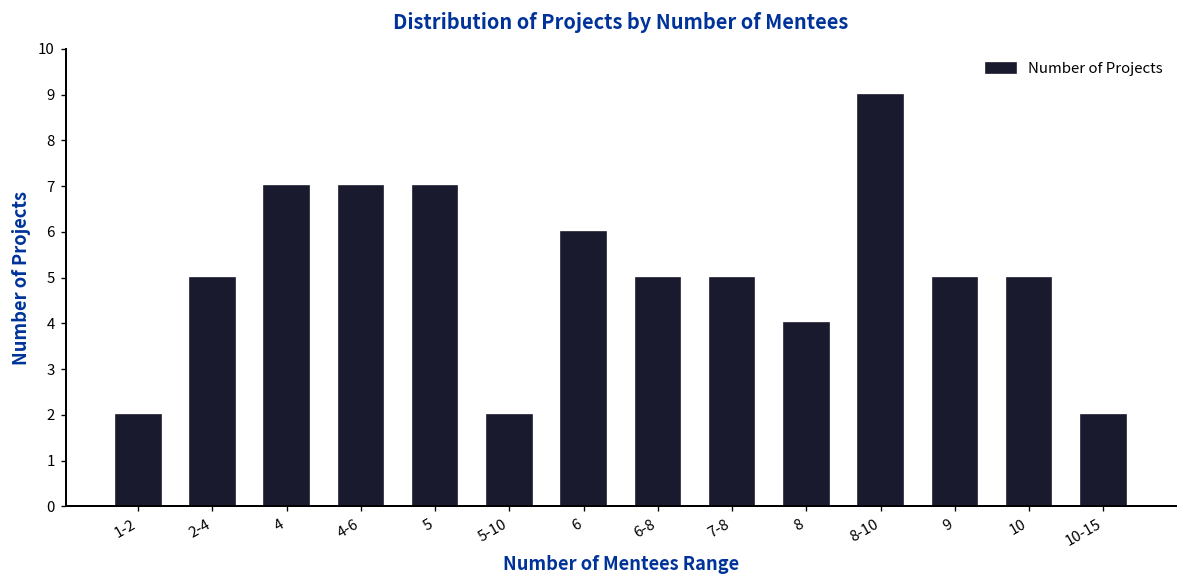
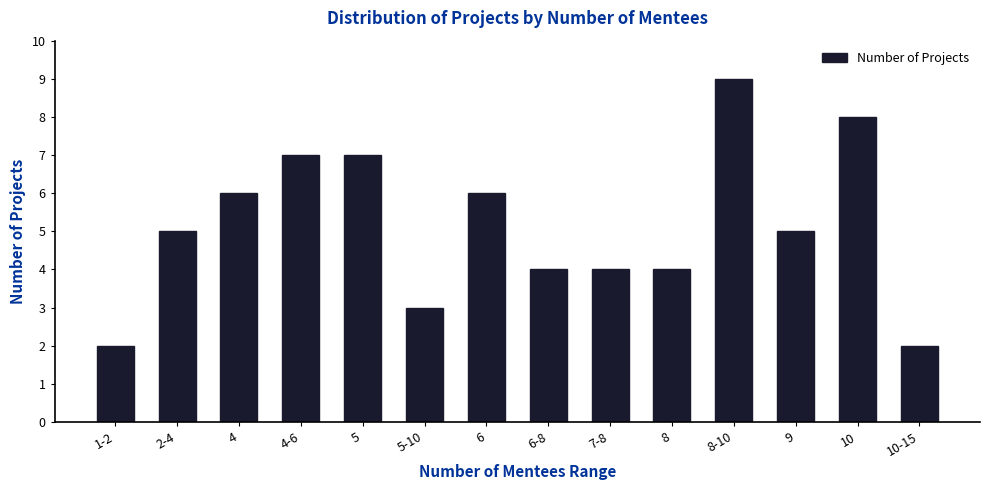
4: 7 -> 6
5-10: 2 -> 3
6-8: 5 -> 4
7-8: 5 -> 4
10: 5 -> 8
